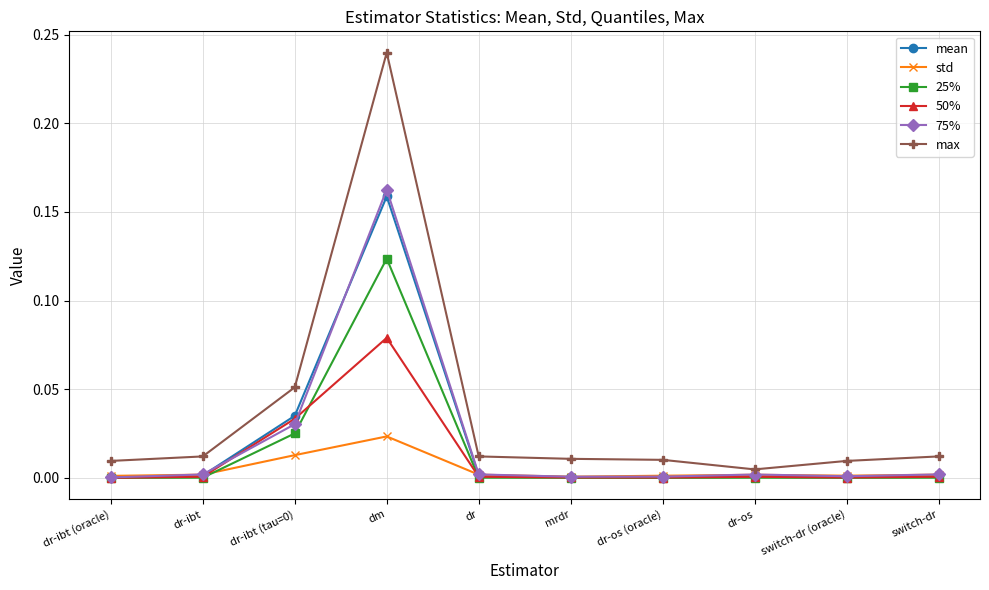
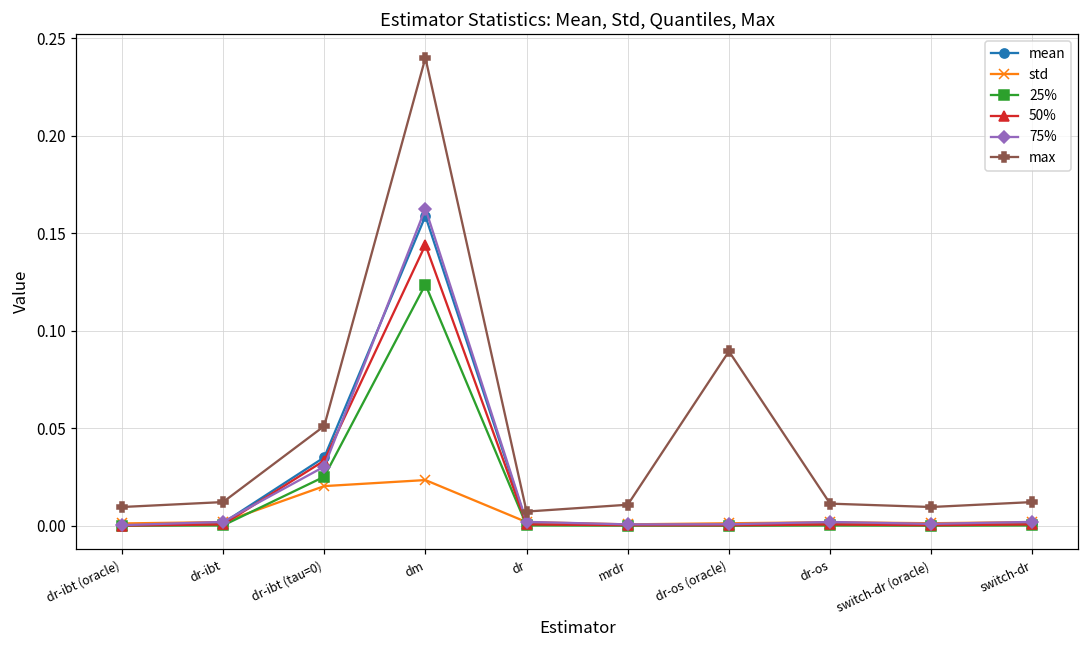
std, dr-ibt (tau=0): 0.013 -> 0.020
50%, dm: 0.079 -> 0.144
max, dr: 0.012 -> 0.007
max, dr-os (oracle): 0.010 -> 0.089
max, dr-os: 0.005 -> 0.011
